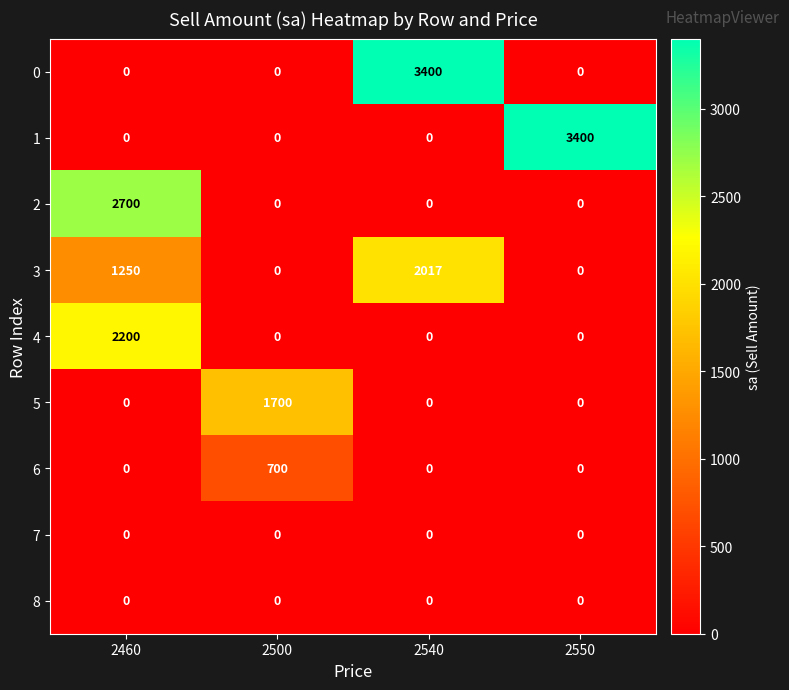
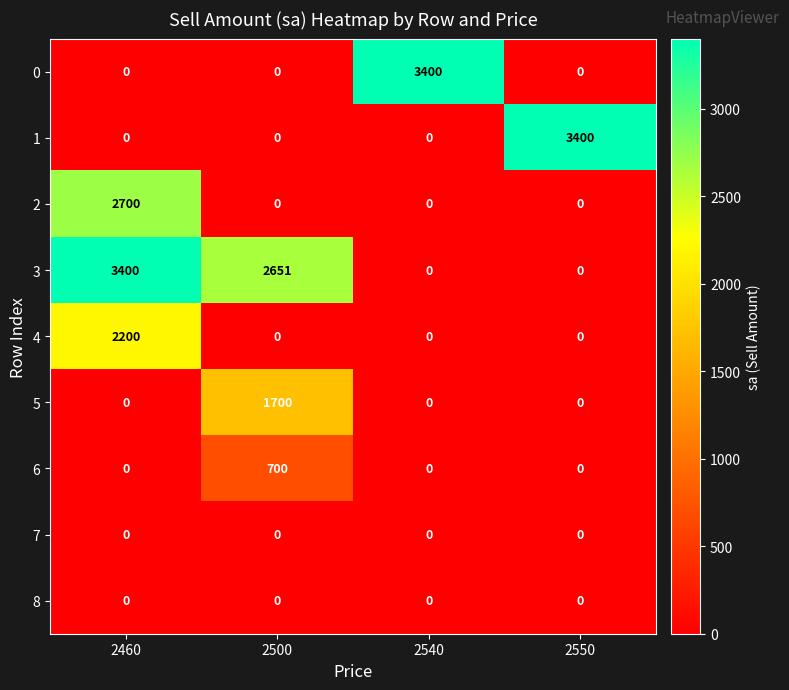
3, 2460: 1250 -> 3400
3, 2500: 0 -> 2651
3, 2540: 2017 -> 0
